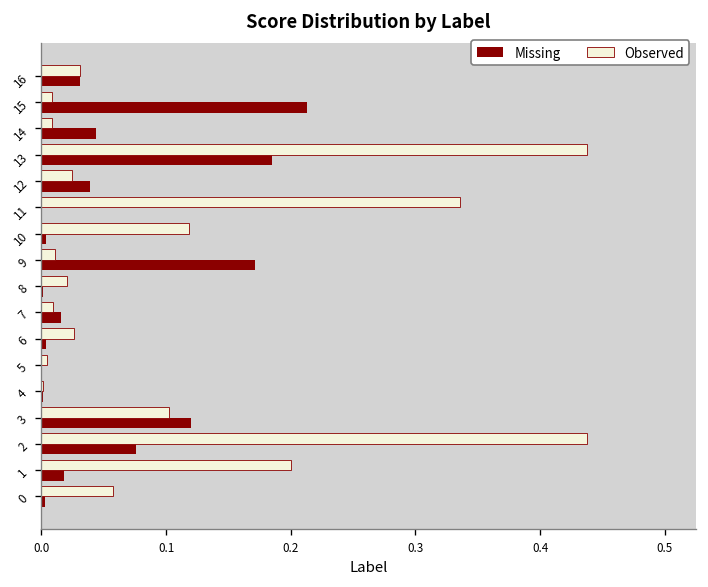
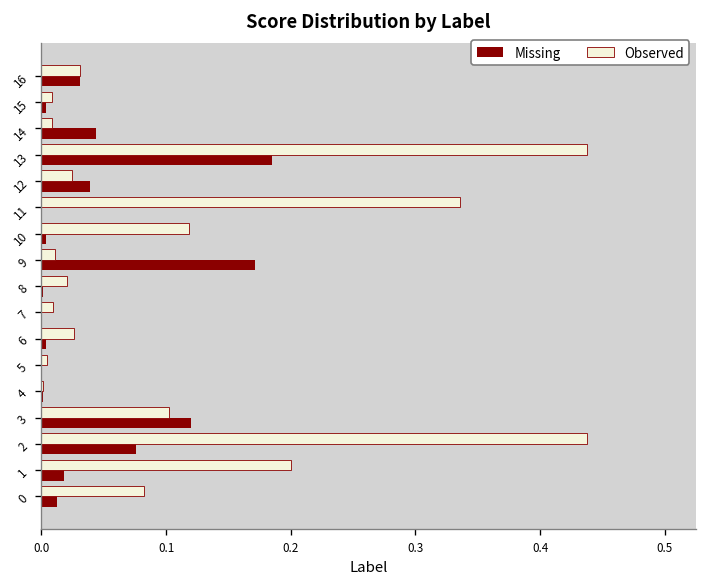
Missing, 15: 0.213 -> 0.004
Missing, 7: 0.016 -> 0.001
Observed, 0: 0.057 -> 0.082
Missing, 0: 0.003 -> 0.012
